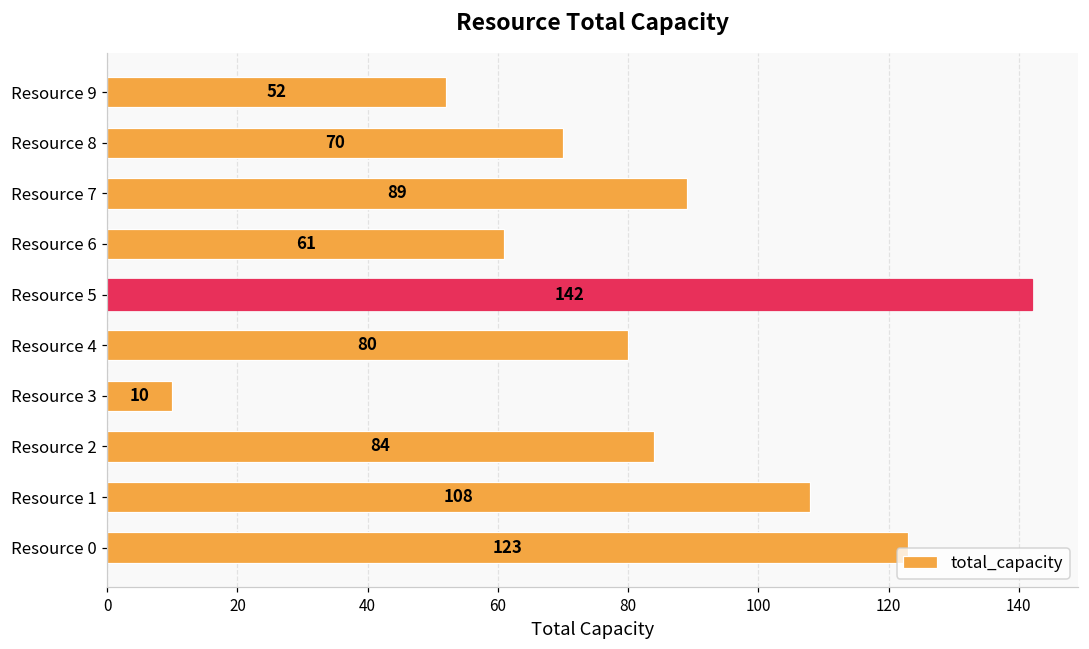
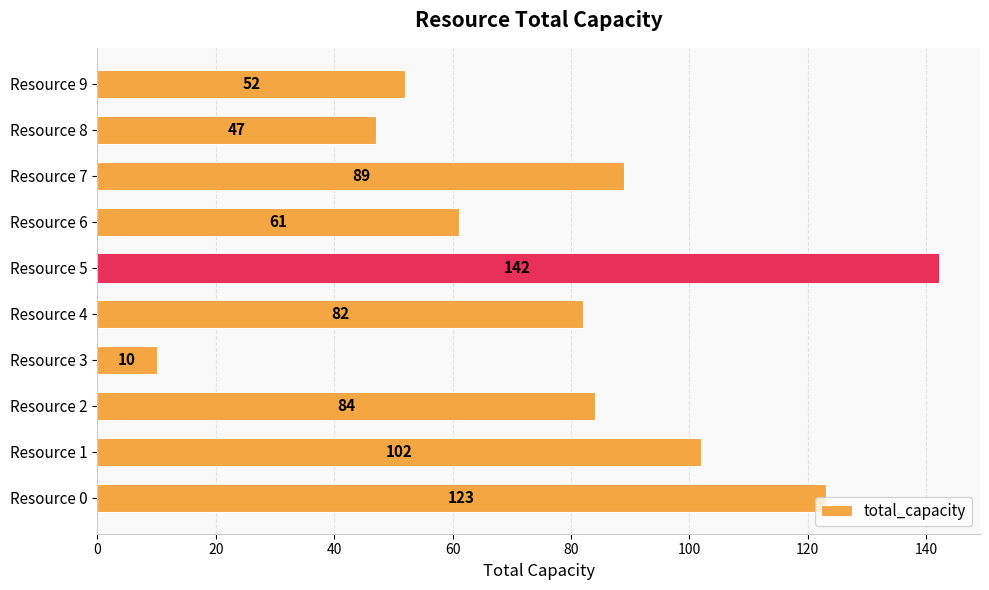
Resource 8: 70 -> 47
Resource 4: 80 -> 82
Resource 1: 108 -> 102
